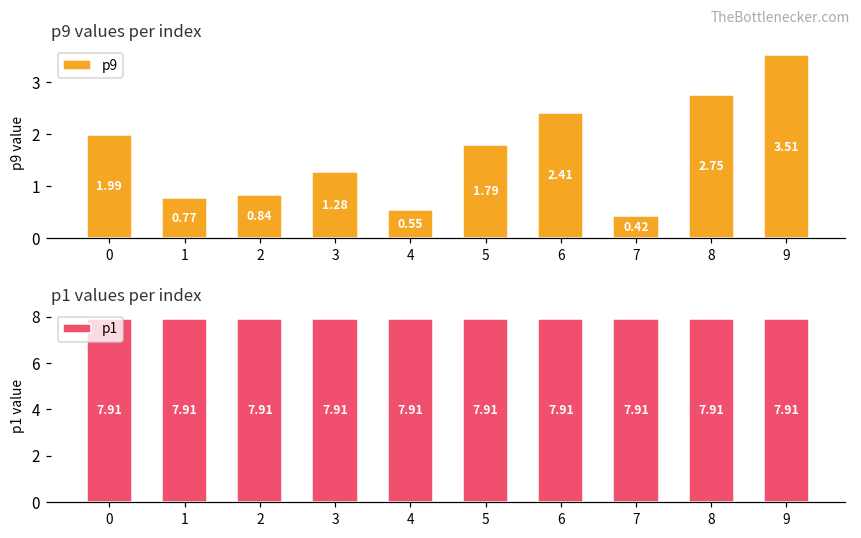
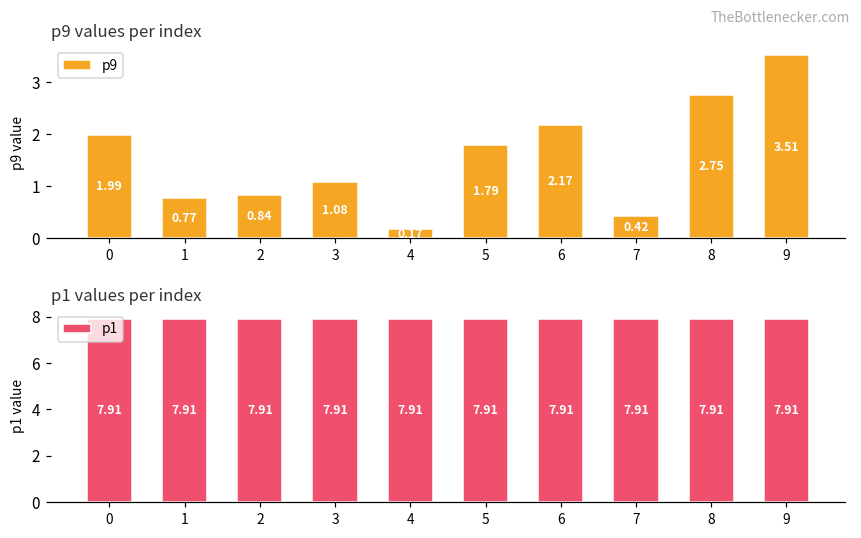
p9 values per index, 3: 1.28 -> 1.08
p9 values per index, 4: 0.55 -> 0.17
p9 values per index, 6: 2.41 -> 2.17
